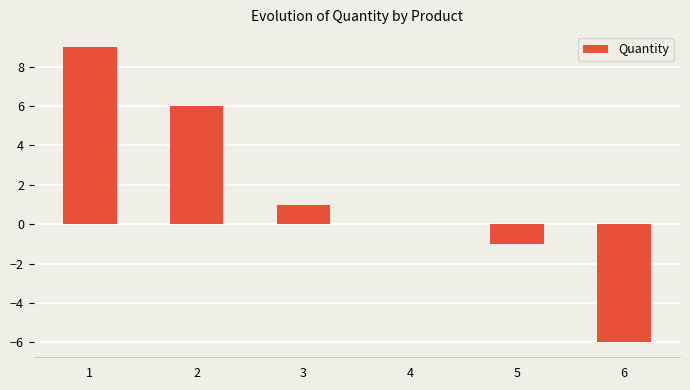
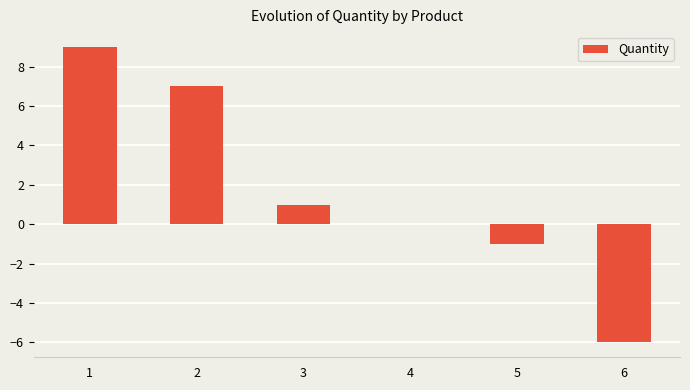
2: 6 -> 7
